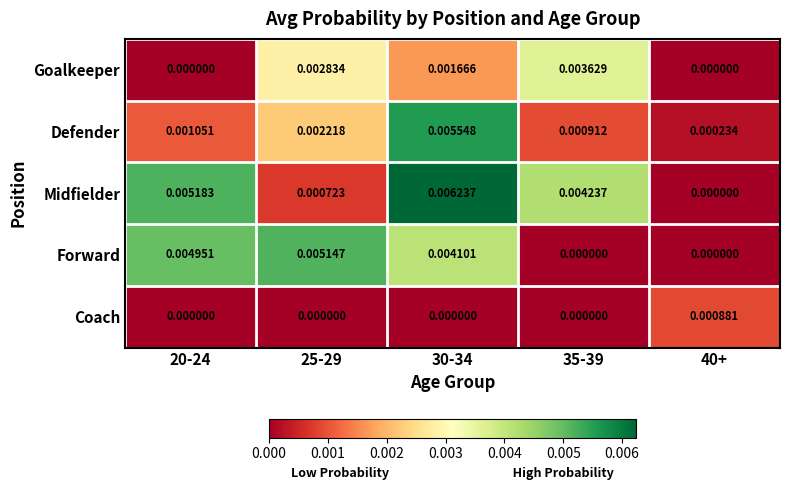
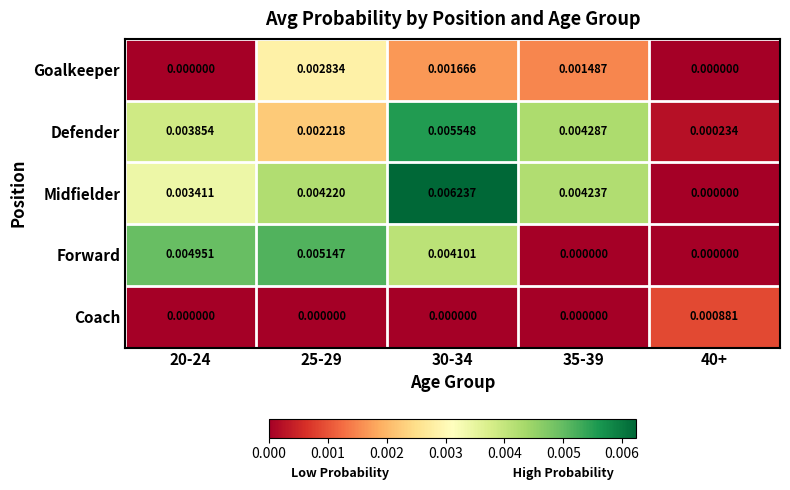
Goalkeeper, 35-39: 0.003629 -> 0.001487
Defender, 20-24: 0.001051 -> 0.003854
Defender, 35-39: 0.000912 -> 0.004287
Midfielder, 20-24: 0.005183 -> 0.003411
Midfielder, 25-29: 0.000723 -> 0.004220
